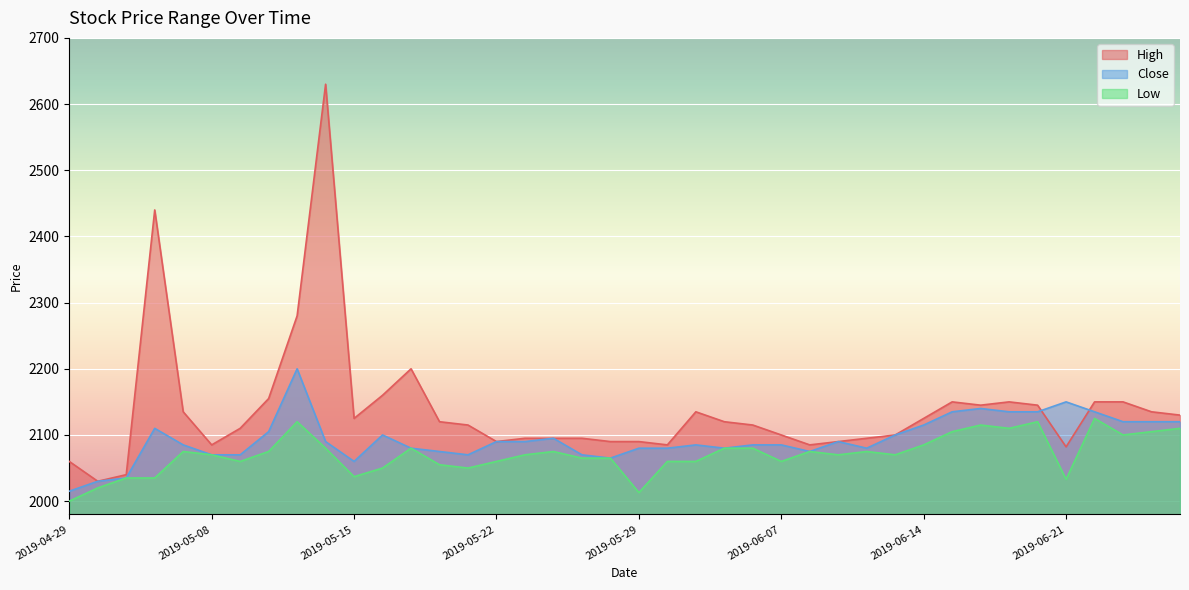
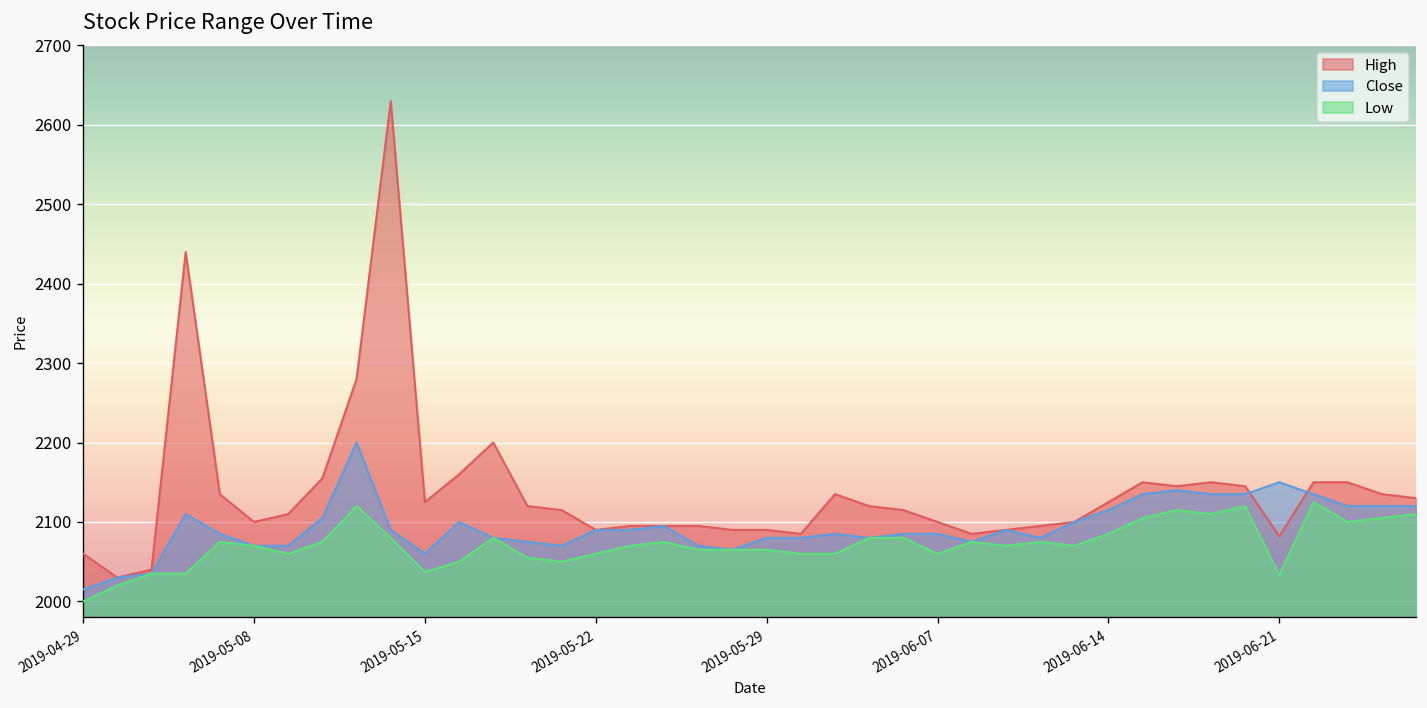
High, 2019-05-08: 2090 -> 2100
Low, 2019-05-29: 2010 -> 2070
